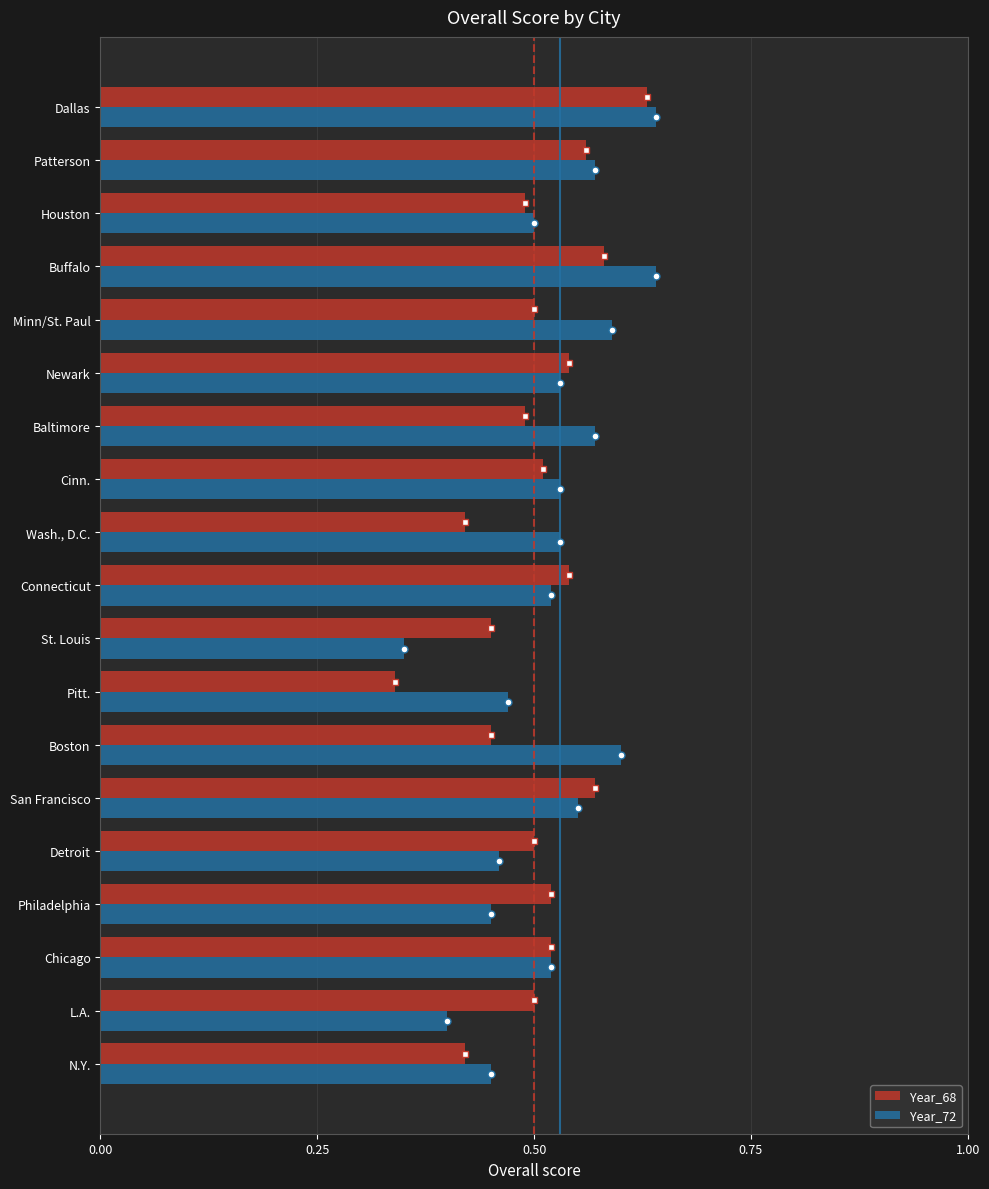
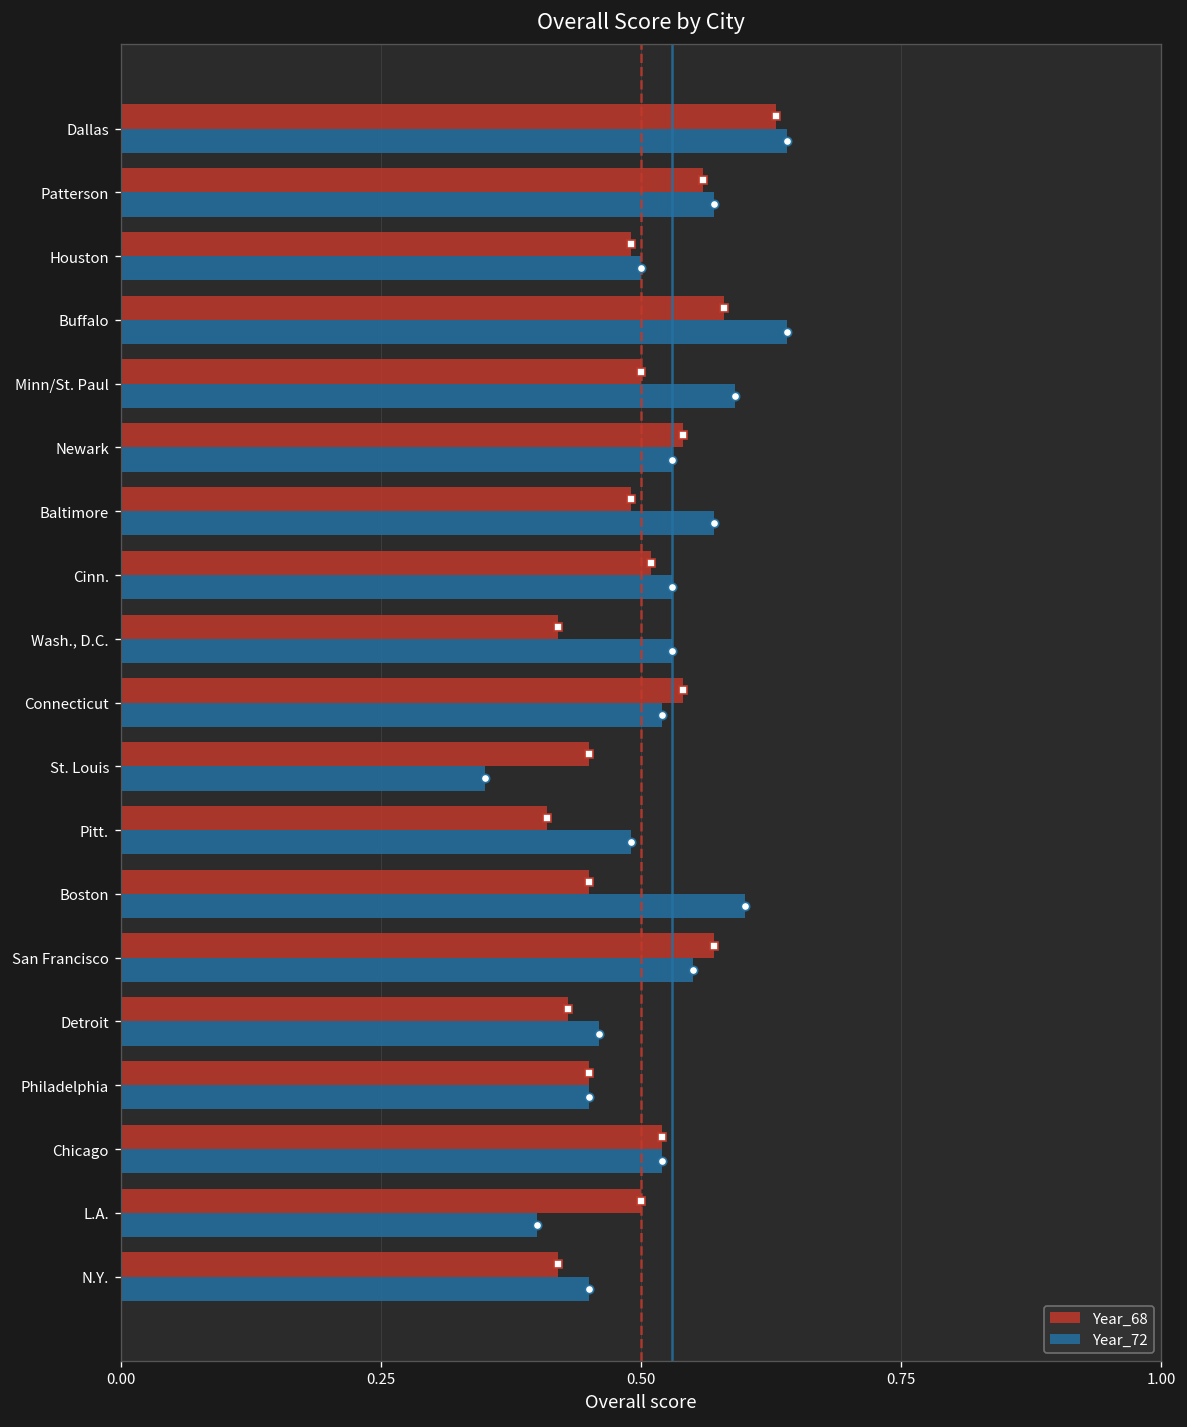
Year_68, Pitt.: 0.34 -> 0.41
Year_72, Pitt.: 0.47 -> 0.49
Year_68, Detroit: 0.50 -> 0.43
Year_68, Philadelphia: 0.52 -> 0.45
